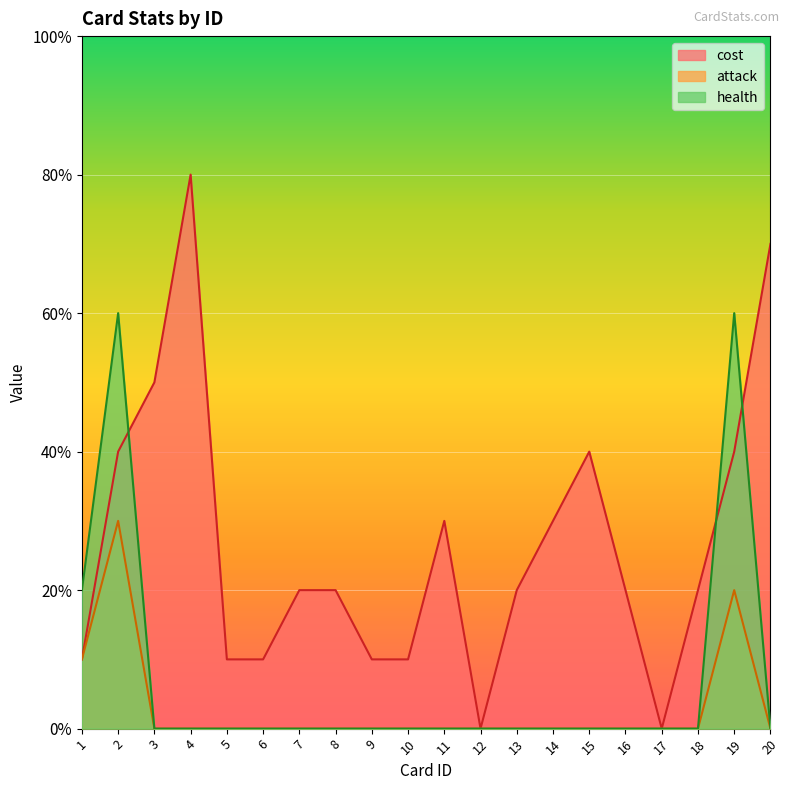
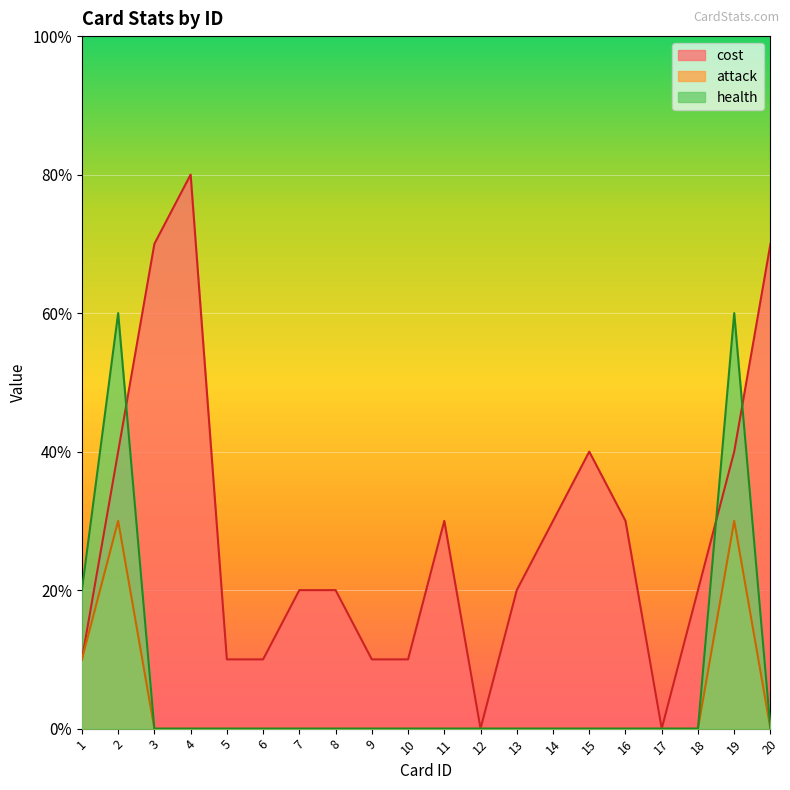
cost, 3: 50% -> 70%
cost, 16: 20% -> 30%
attack, 19: 20% -> 30%
